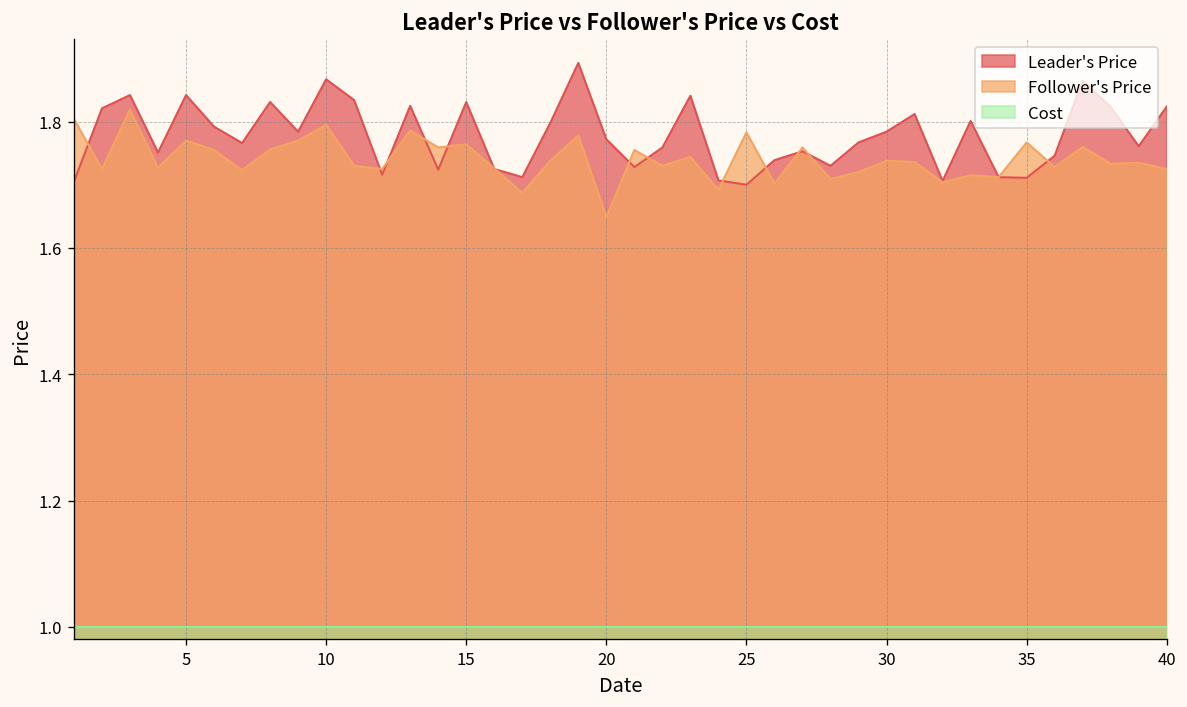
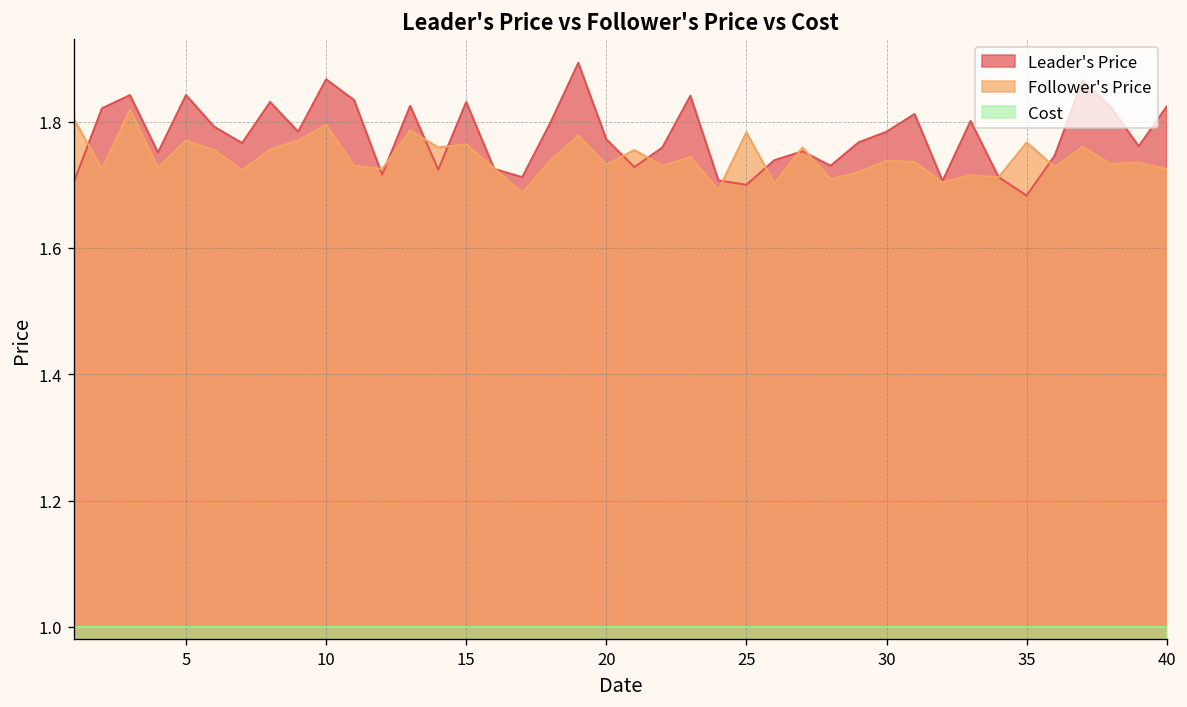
Follower's Price, 20: 1.65 -> 1.73
Leader's Price, 35: 1.71 -> 1.68
